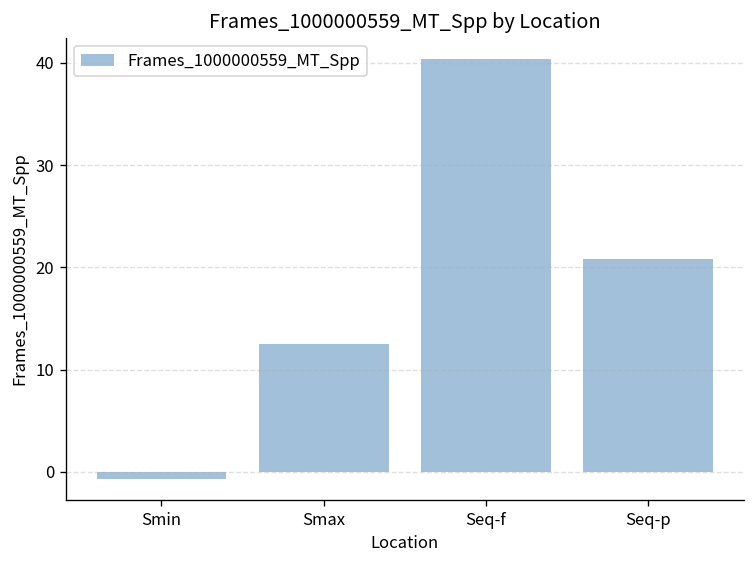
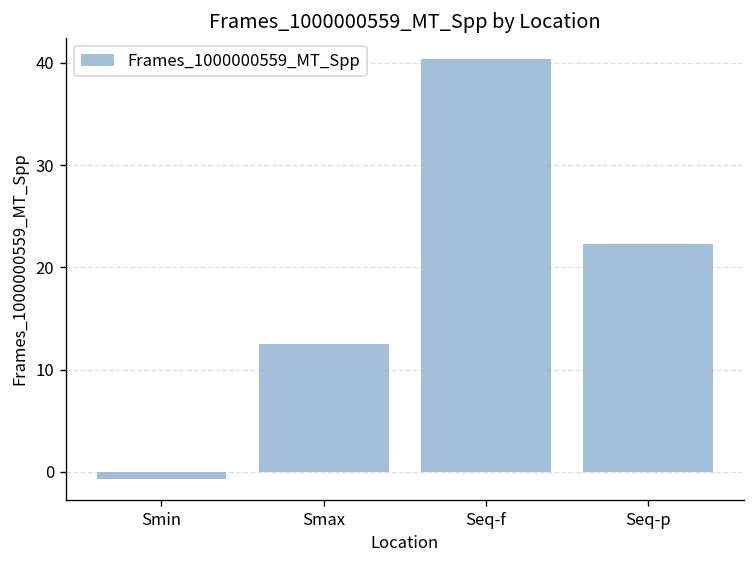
Seq-p: 21 -> 22
